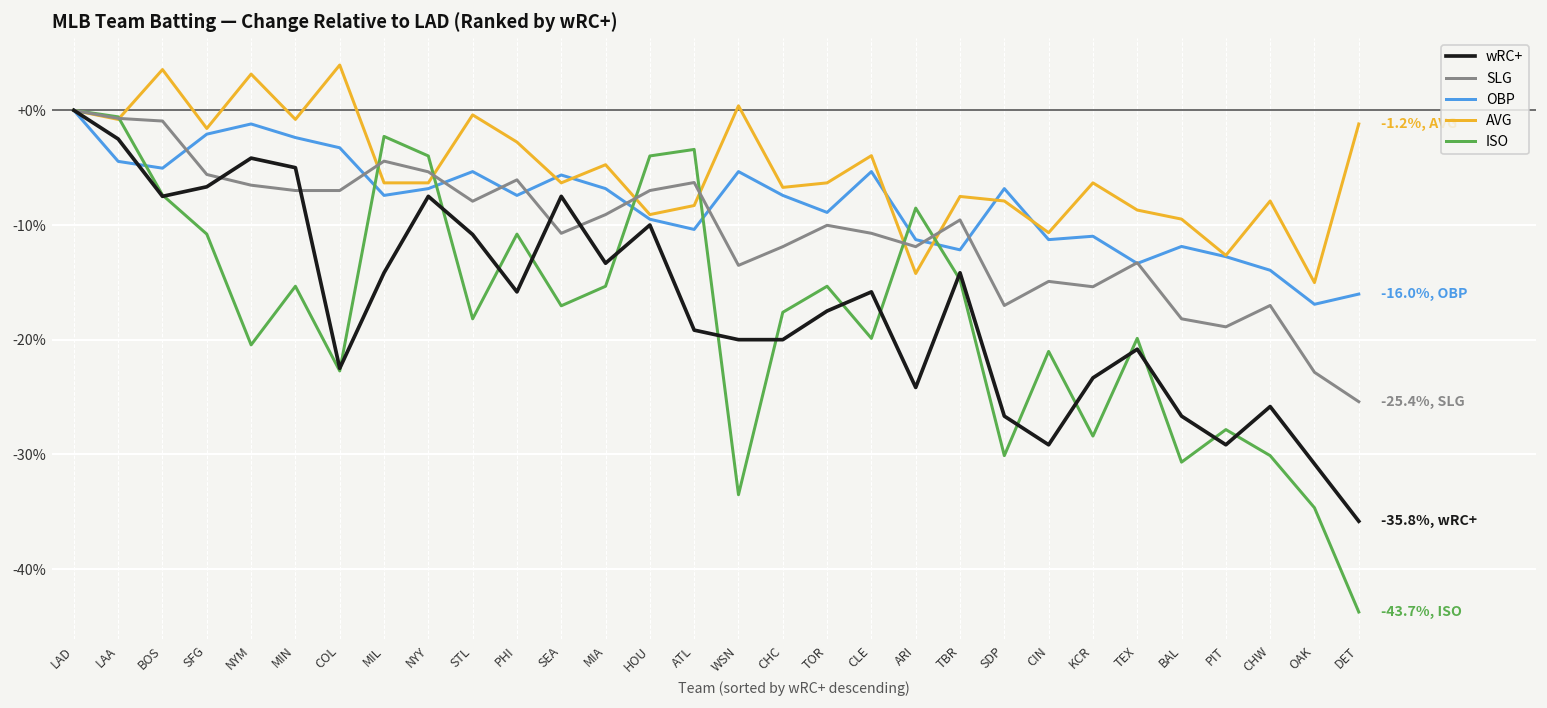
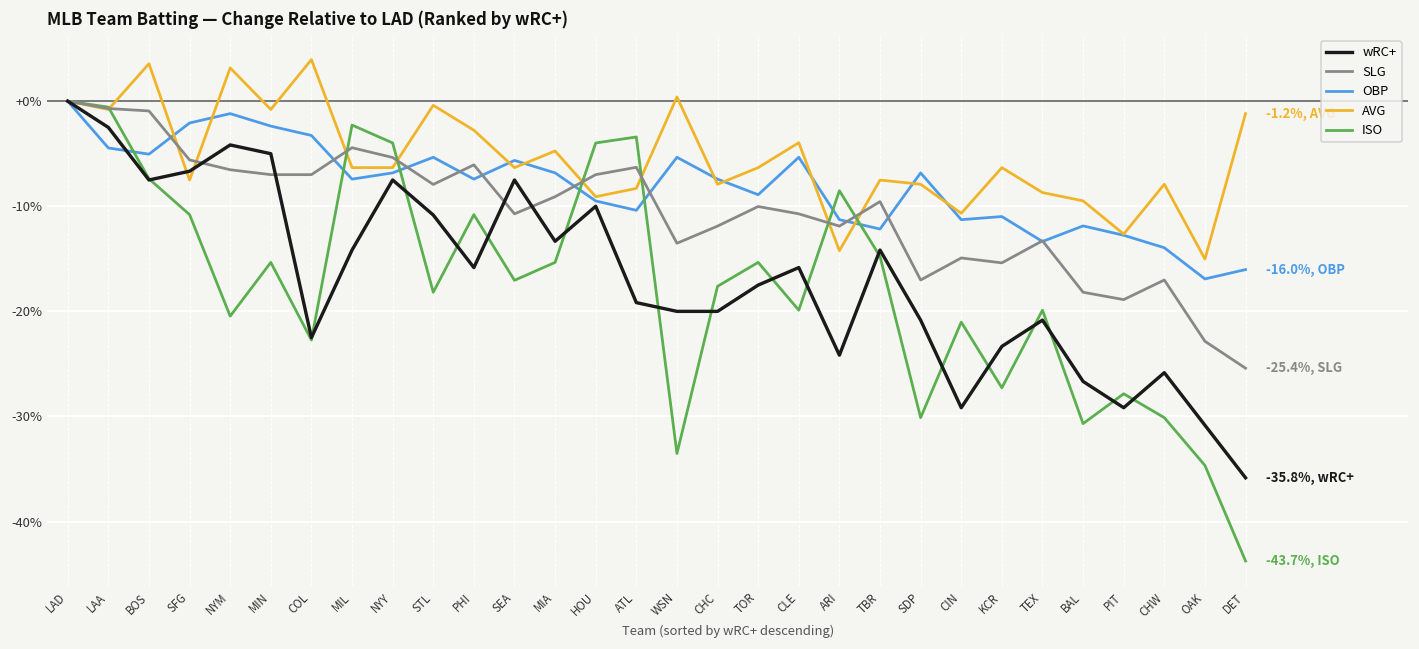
AVG, SFG: -2% -> -8%
AVG, CHC: -7% -> -8%
wRC+, SDP: -27% -> -21%
ISO, KCR: -28% -> -27%
